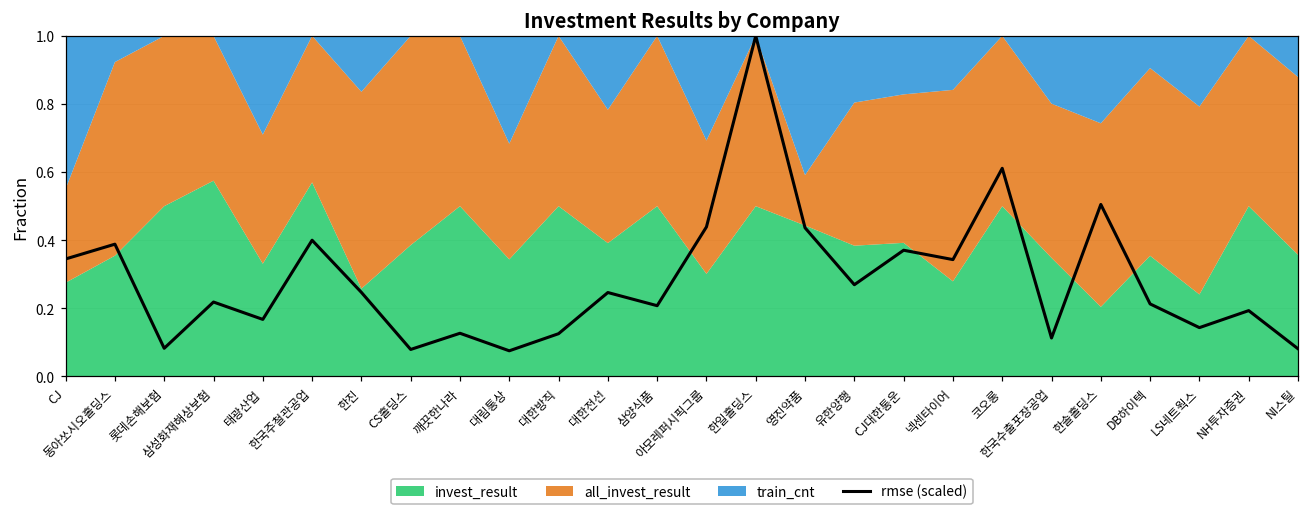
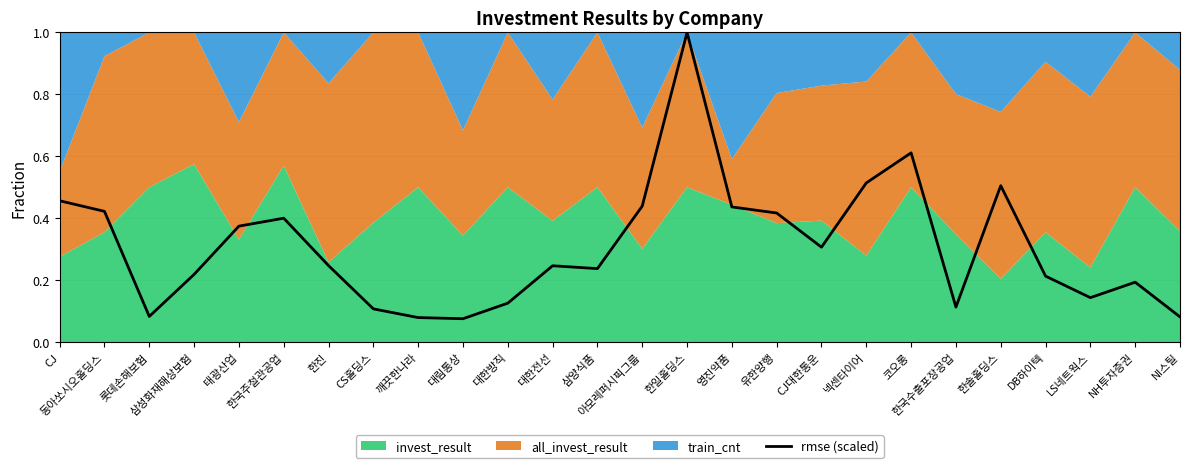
rmse (scaled), CJ: 0.35 -> 0.46
rmse (scaled), 동아쏘시오홀딩스: 0.39 -> 0.42
rmse (scaled), 태광산업: 0.17 -> 0.37
rmse (scaled), CS홀딩스: 0.08 -> 0.11
rmse (scaled), 깨끗한나라: 0.13 -> 0.08
rmse (scaled), 삼양식품: 0.21 -> 0.24
rmse (scaled), 유한양행: 0.27 -> 0.42
rmse (scaled), CJ대한통운: 0.37 -> 0.31
rmse (scaled), 넥센타이어: 0.34 -> 0.51
